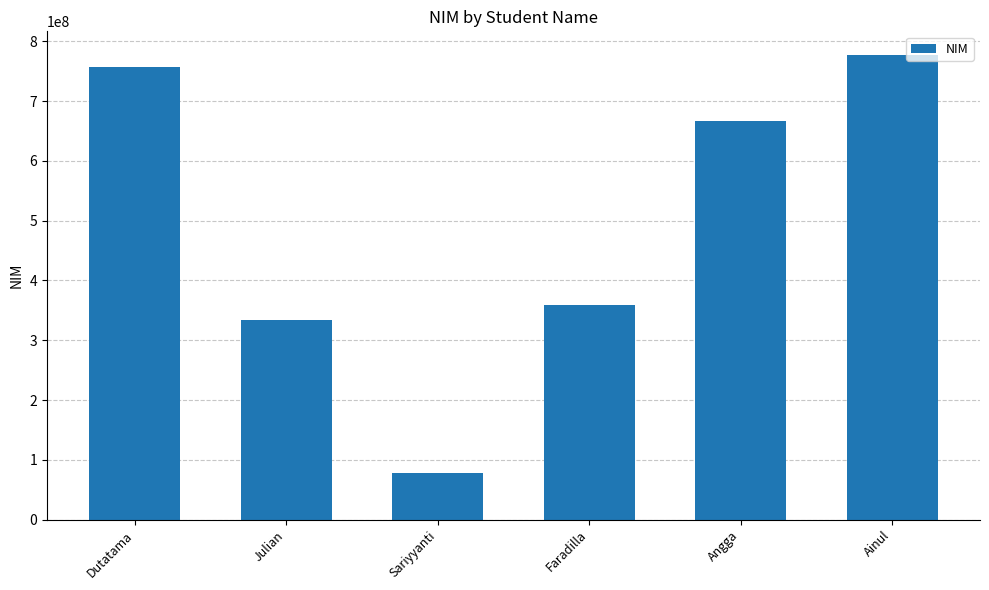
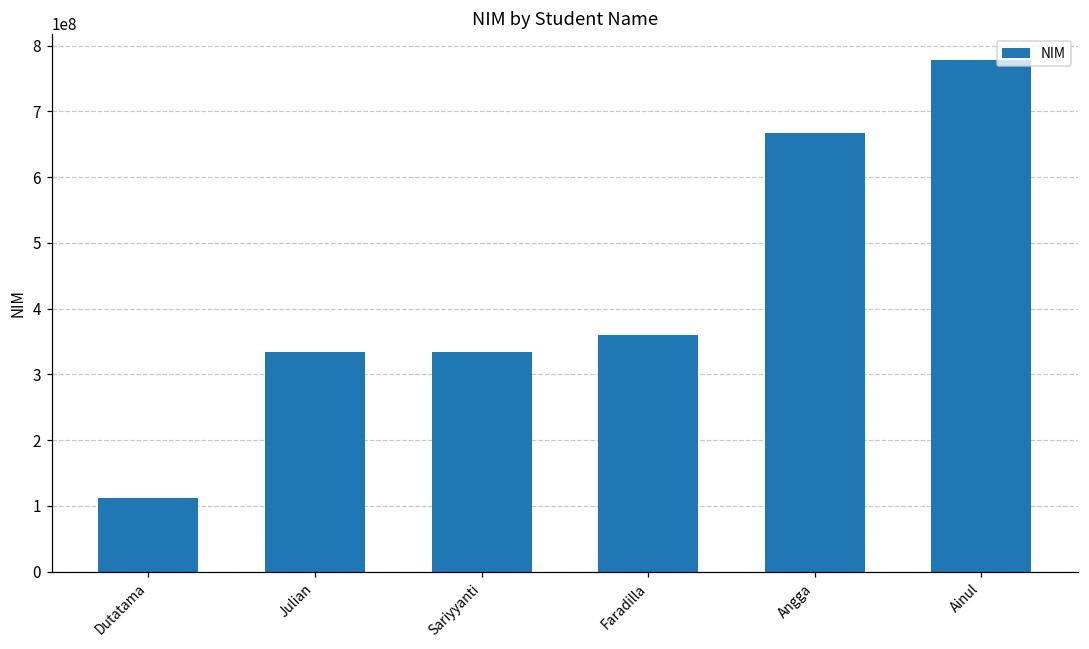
Dutatama: 760000000 -> 110000000
Sariyyanti: 80000000 -> 330000000
